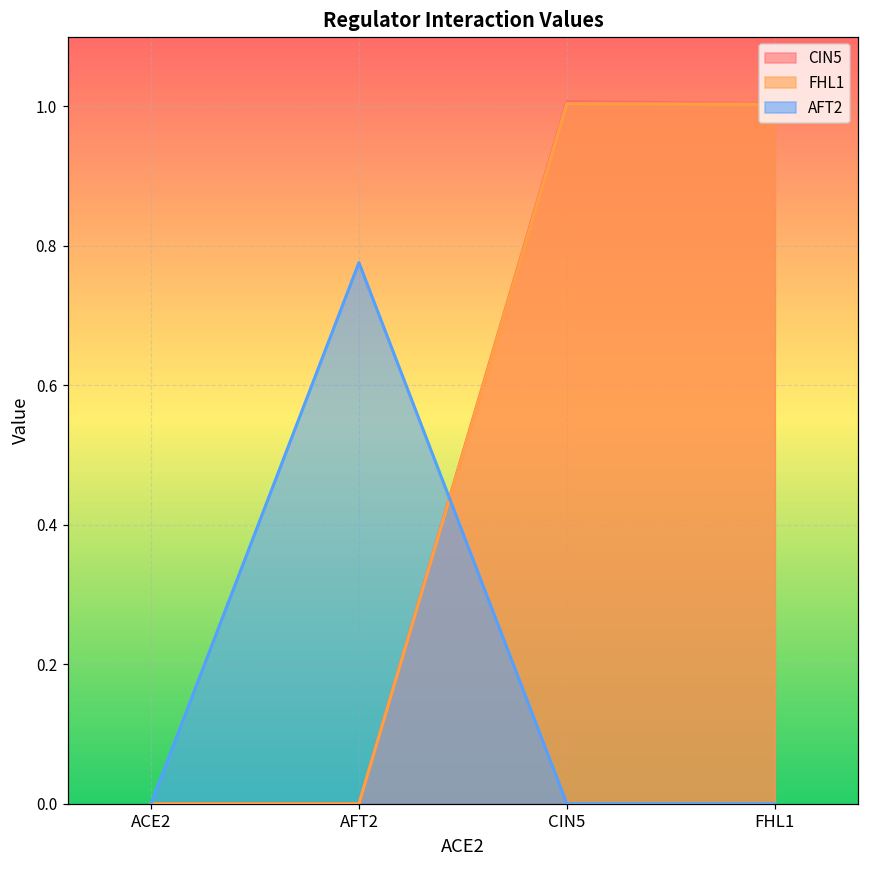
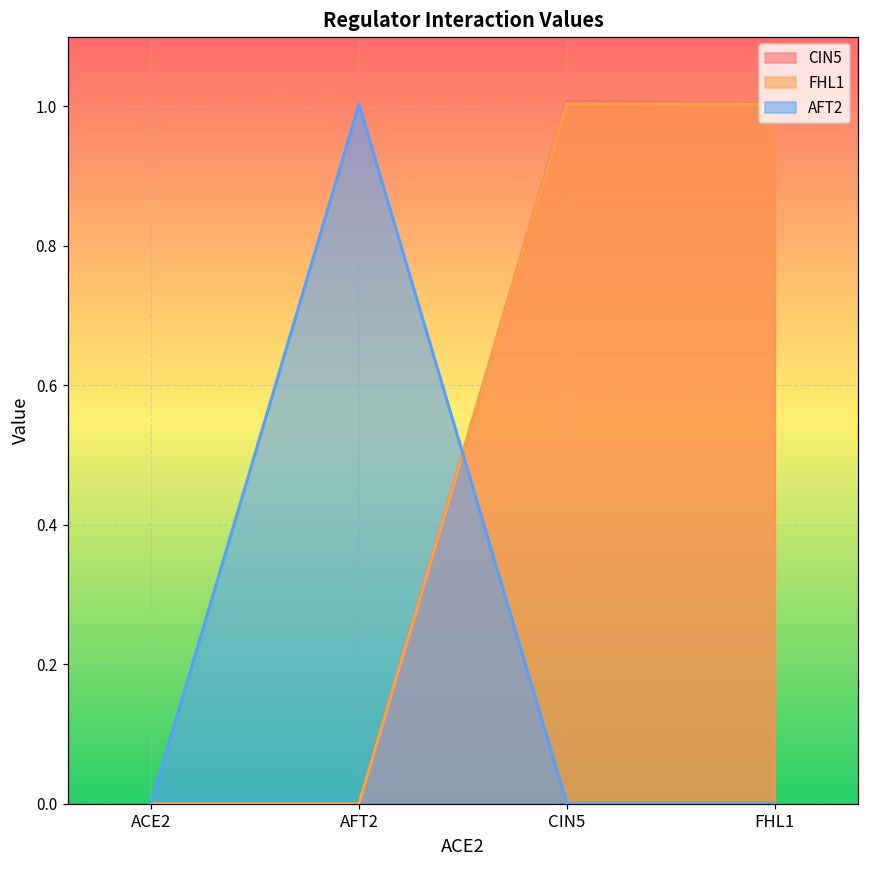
AFT2, AFT2: 0.78 -> 1.00
